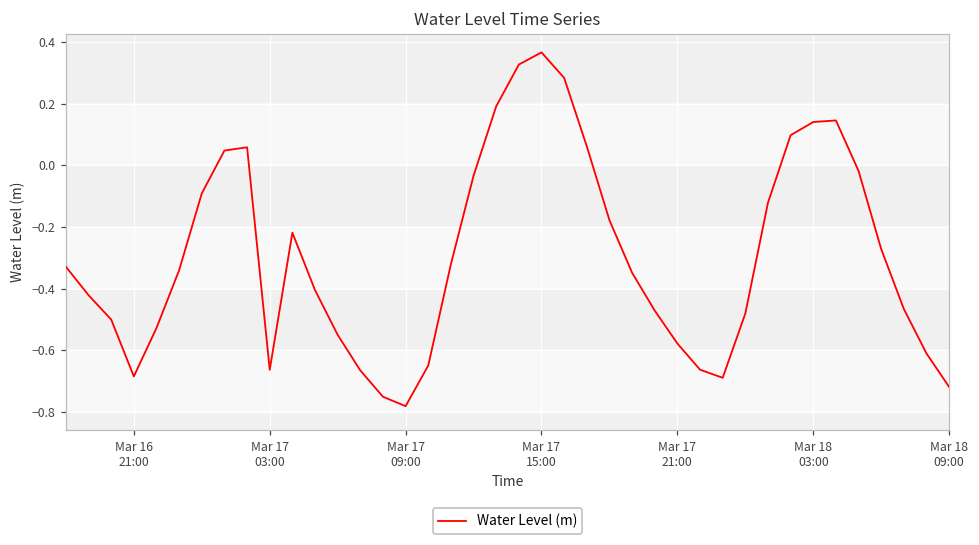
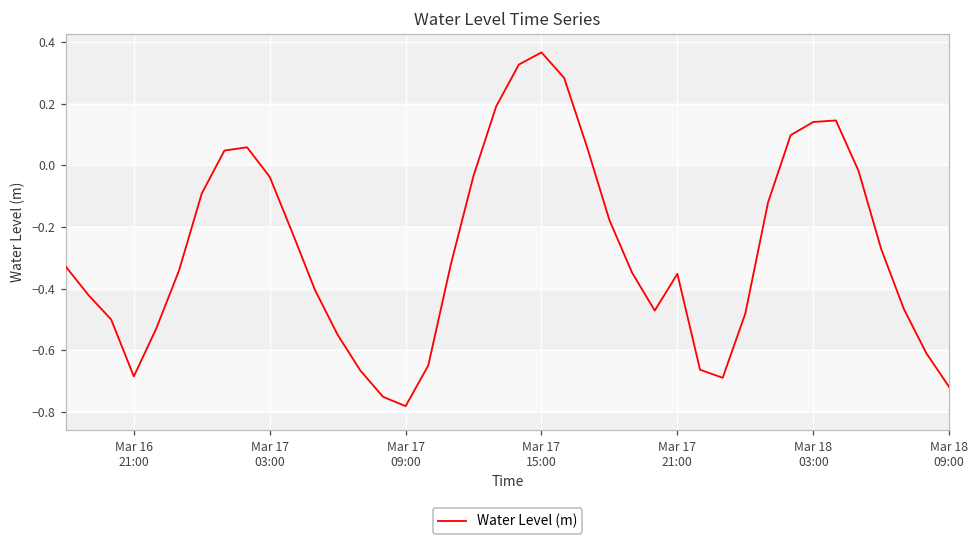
Mar 17 03:00: -0.66 -> -0.04
Mar 17 21:00: -0.58 -> -0.35
